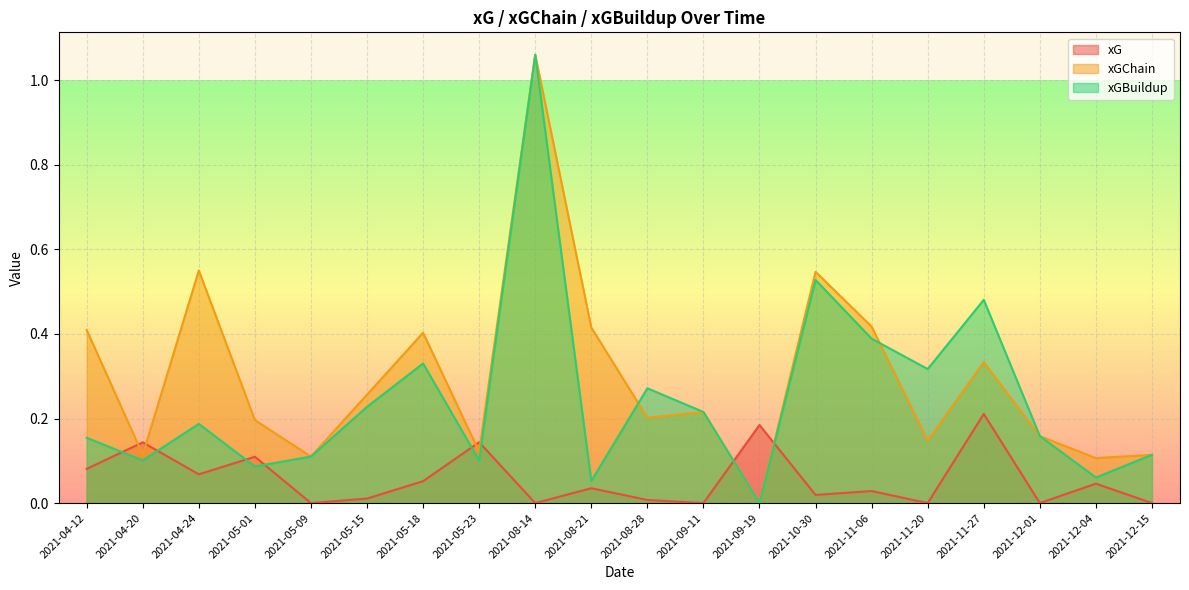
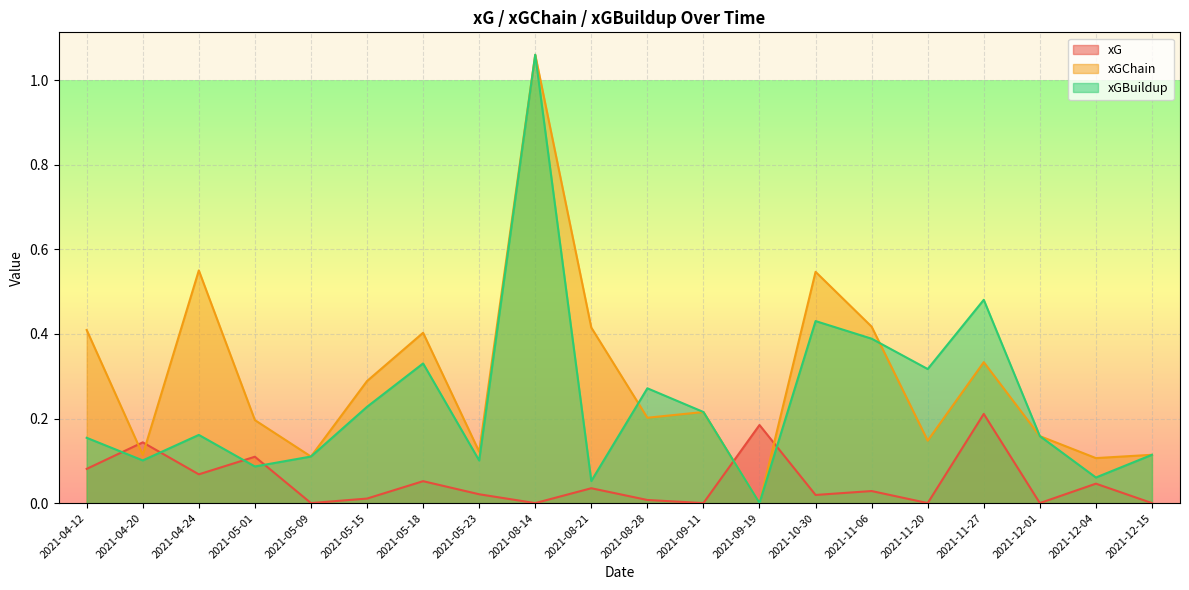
xGBuildup, 2021-04-24: 0.19 -> 0.16
xGChain, 2021-05-15: 0.26 -> 0.29
xG, 2021-05-23: 0.14 -> 0.02
xGBuildup, 2021-10-30: 0.53 -> 0.43
